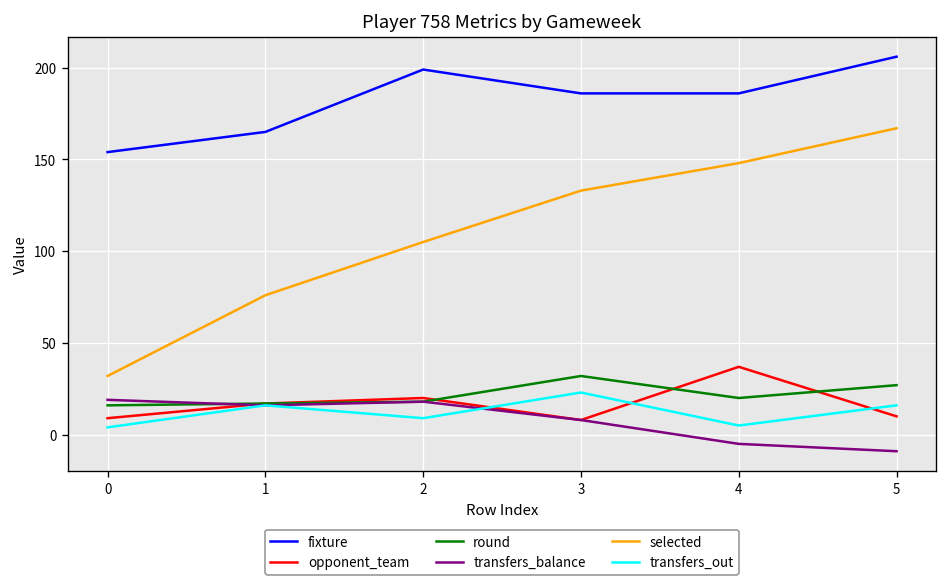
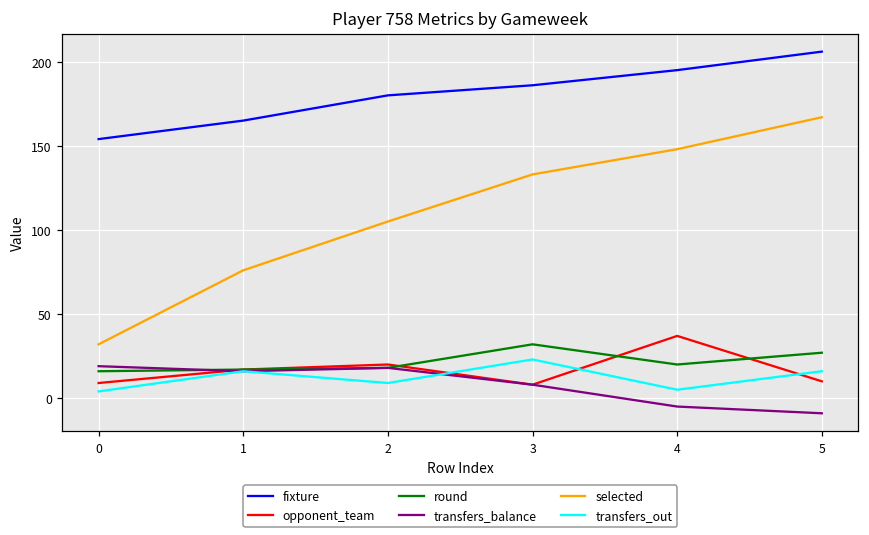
fixture, 2: 199 -> 180
fixture, 4: 186 -> 195
